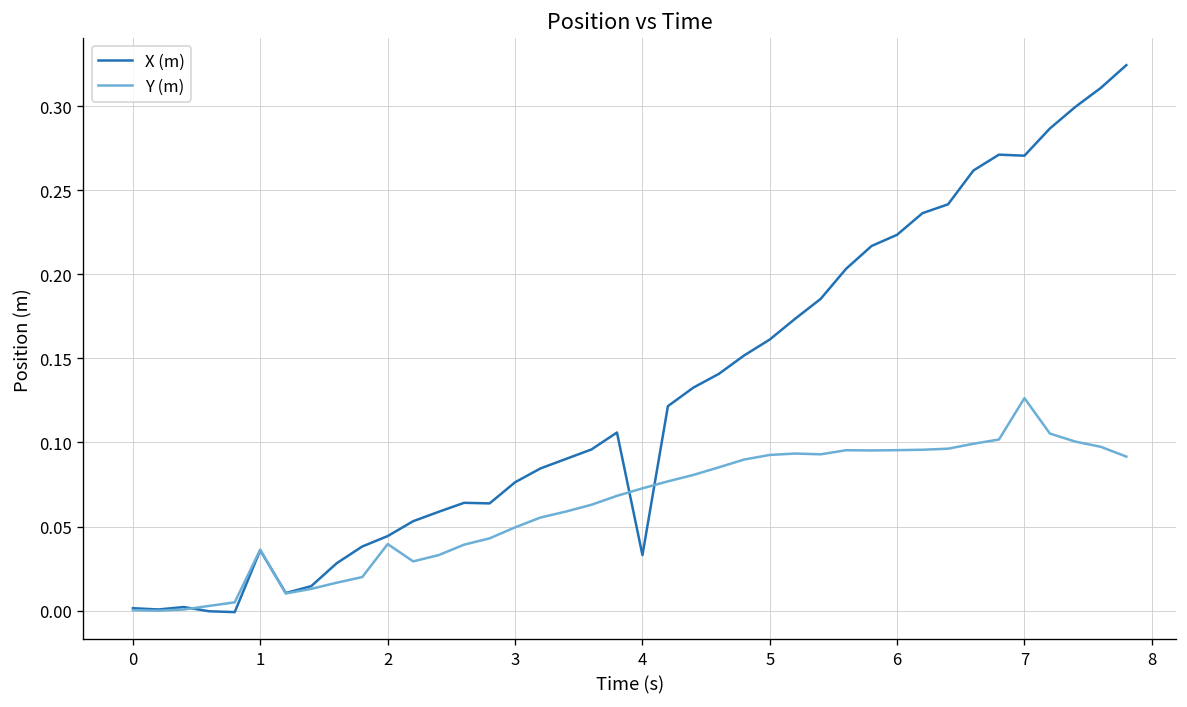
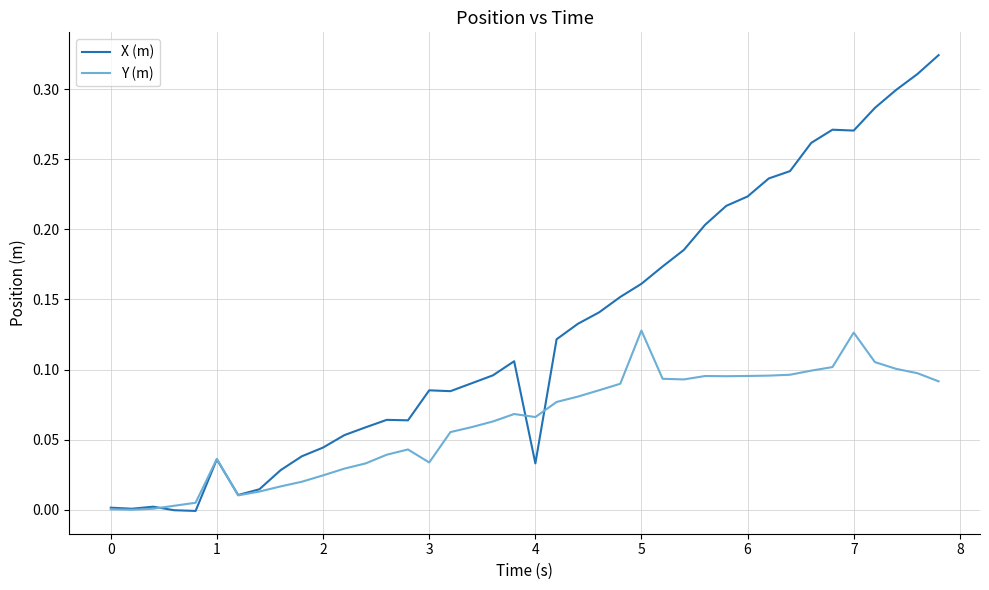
Y (m), 2: 0.040 -> 0.024
X (m), 3: 0.076 -> 0.085
Y (m), 3: 0.049 -> 0.034
Y (m), 4: 0.073 -> 0.066
Y (m), 5: 0.093 -> 0.128
